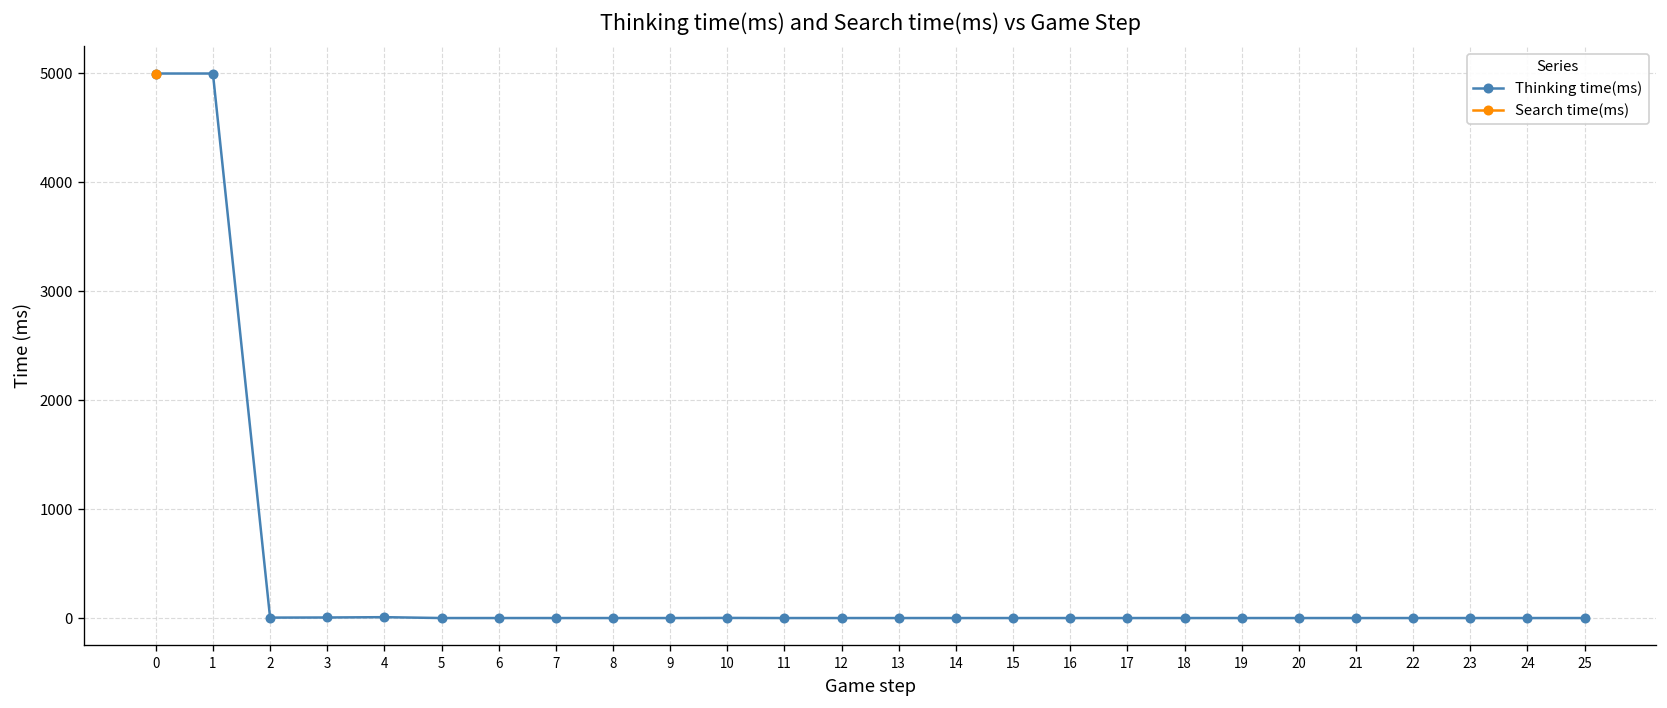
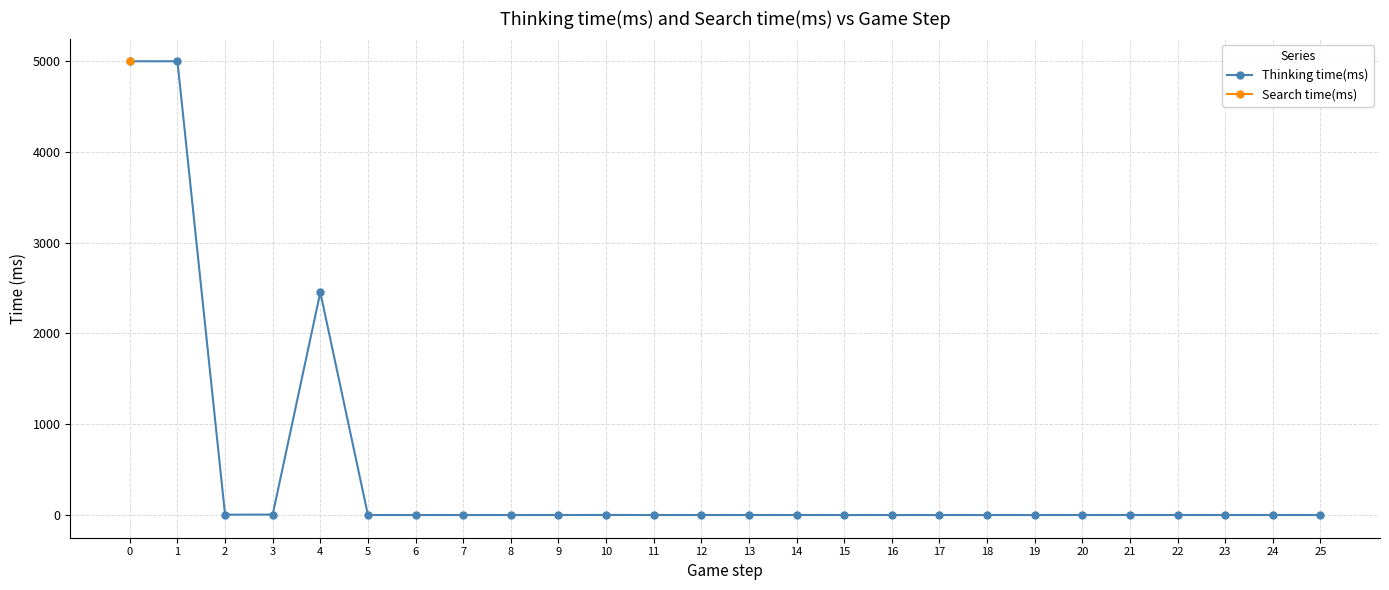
Thinking time(ms), 4: 0 -> 2500
